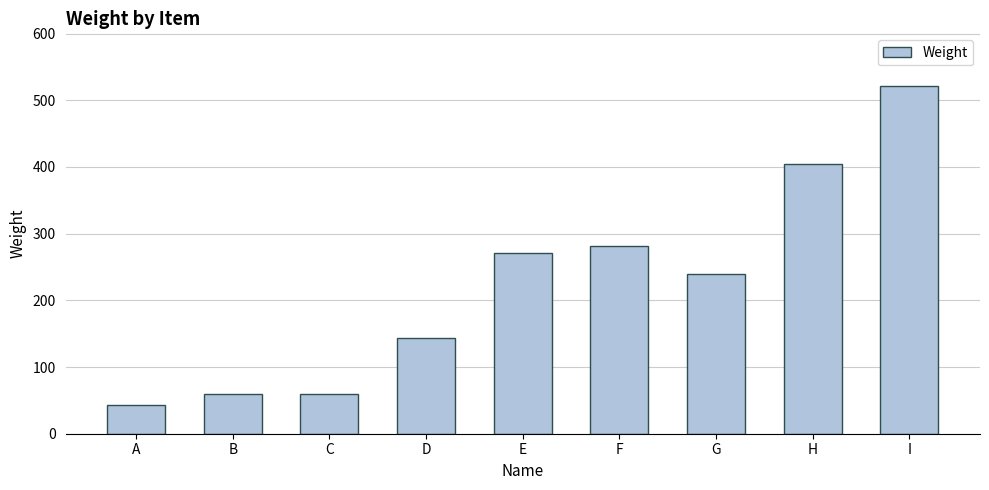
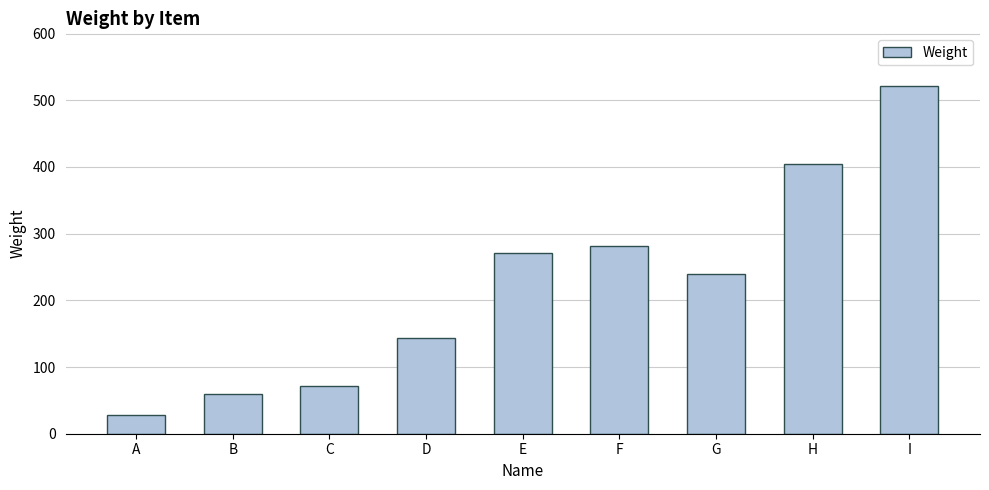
A: 40 -> 30
C: 60 -> 70
